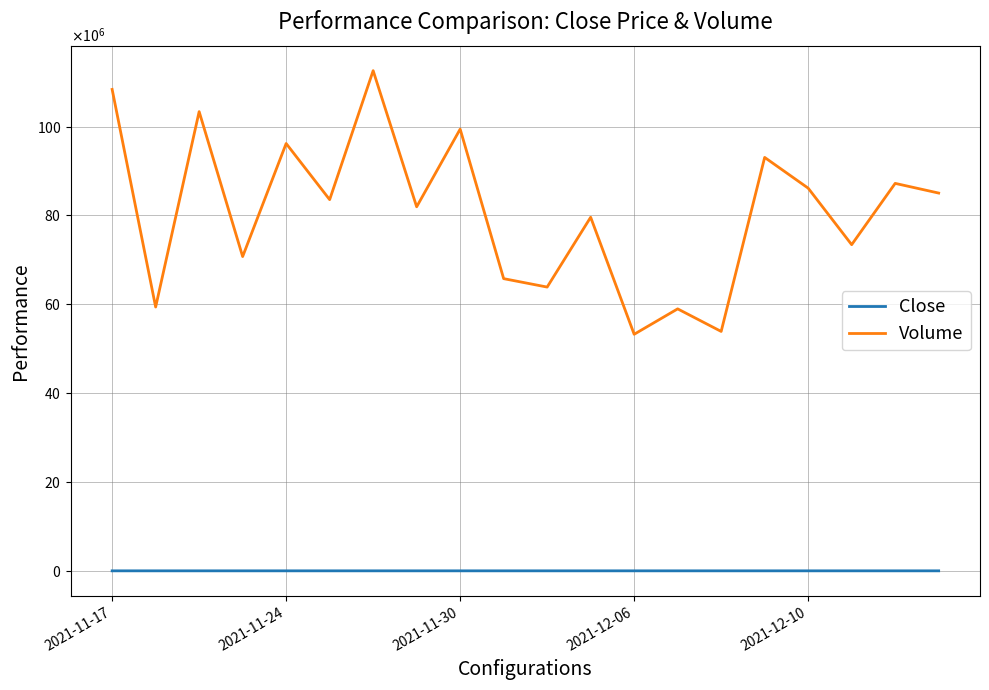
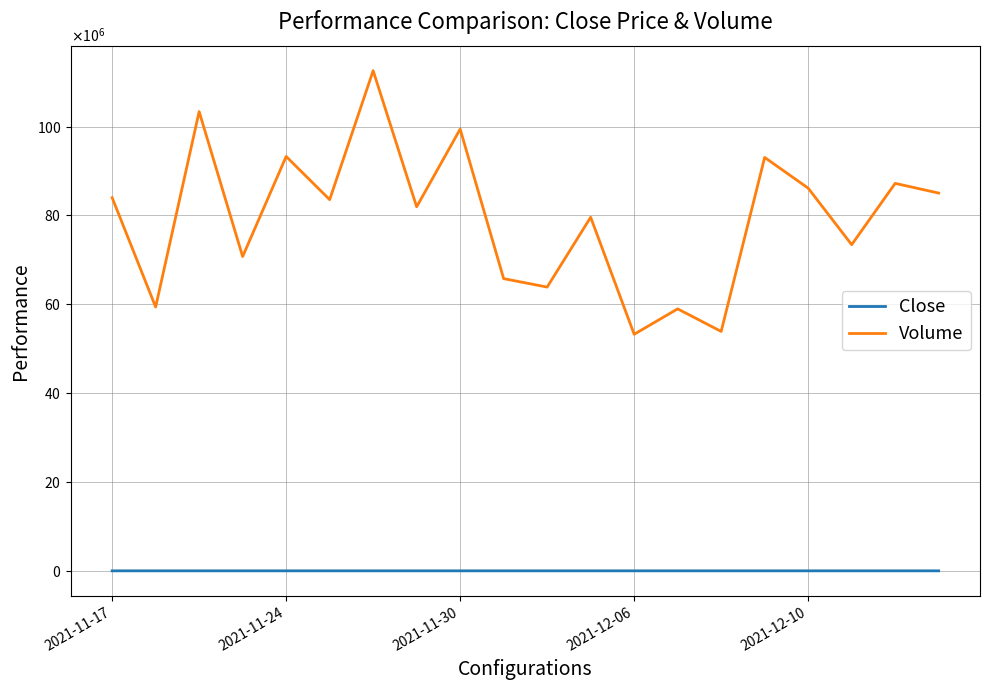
Volume, 2021-11-17: 108000000 -> 84000000
Volume, 2021-11-24: 96000000 -> 93000000
